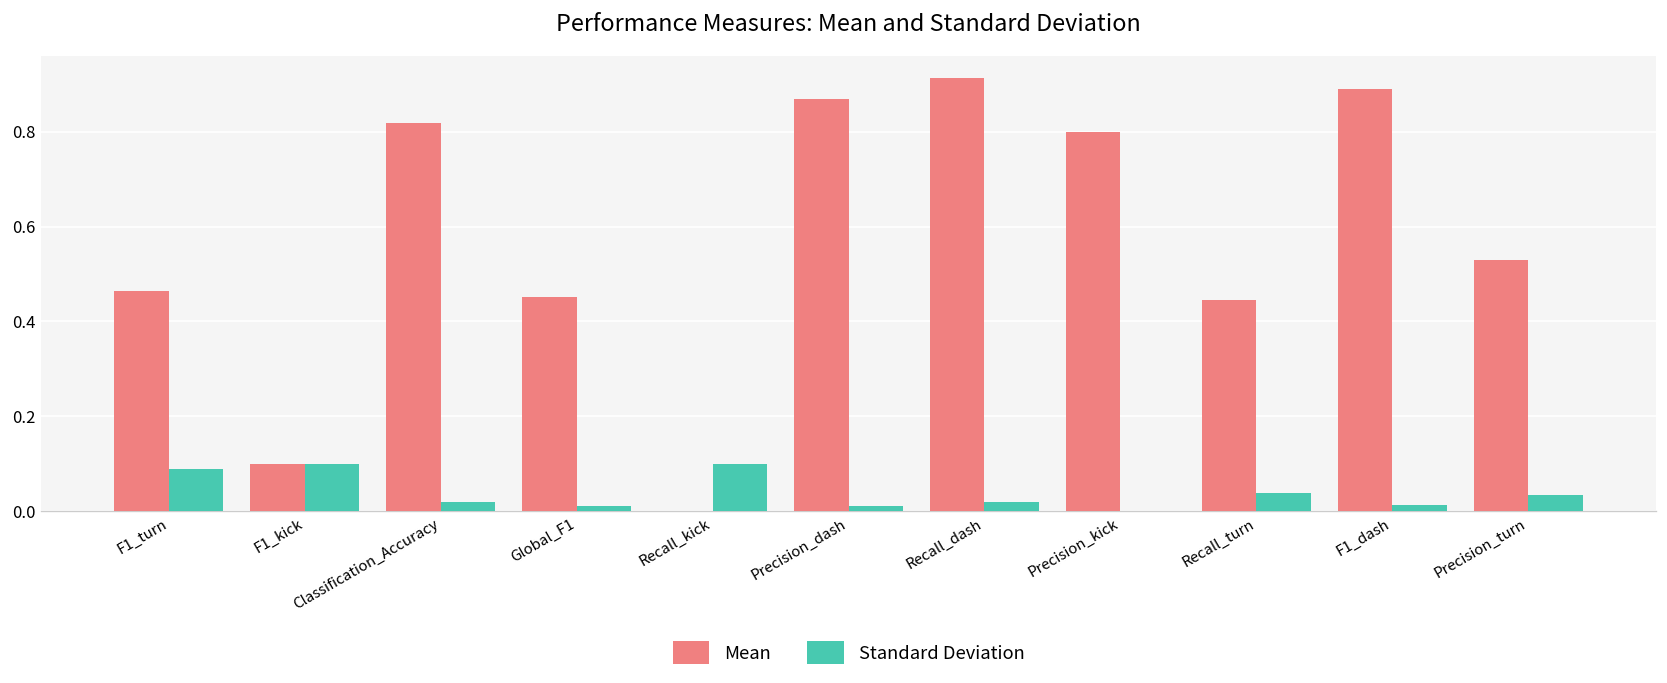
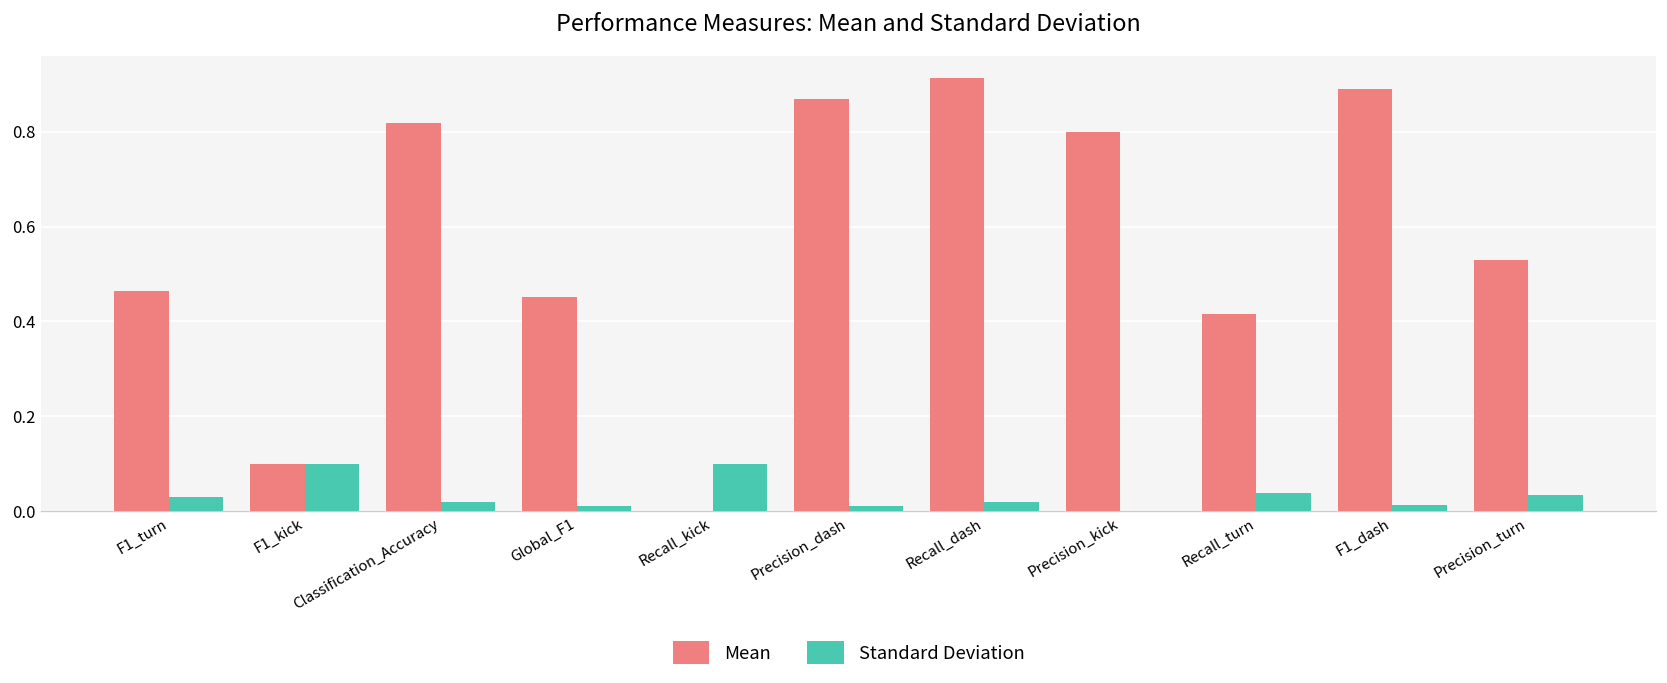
Standard Deviation, F1_turn: 0.09 -> 0.03
Mean, Recall_turn: 0.45 -> 0.41
